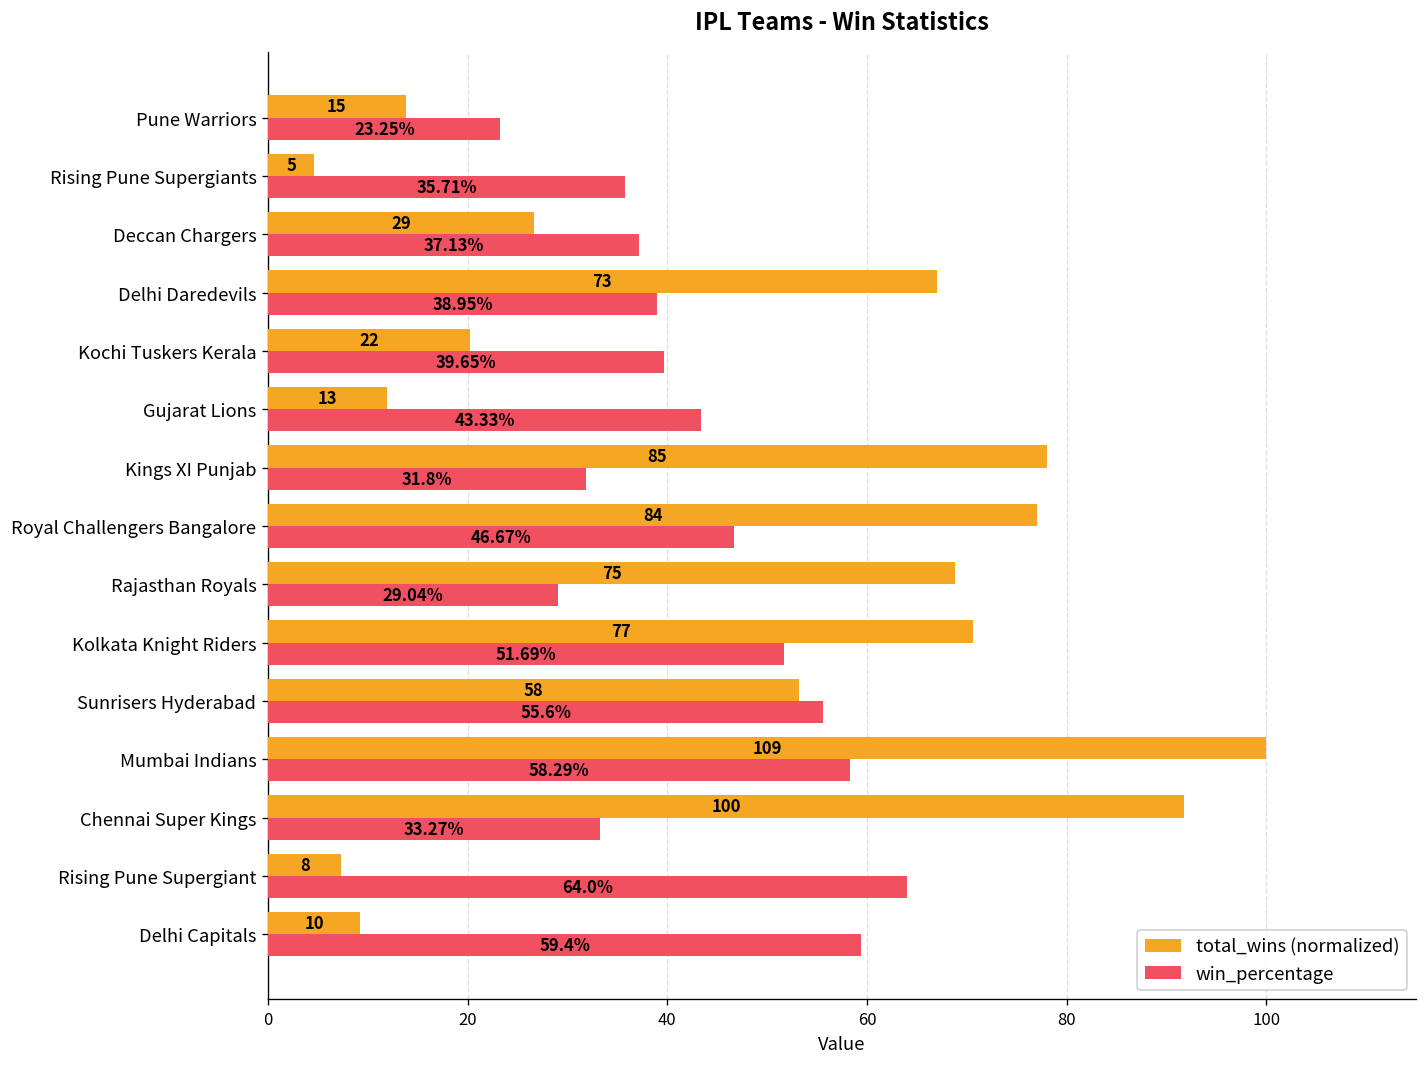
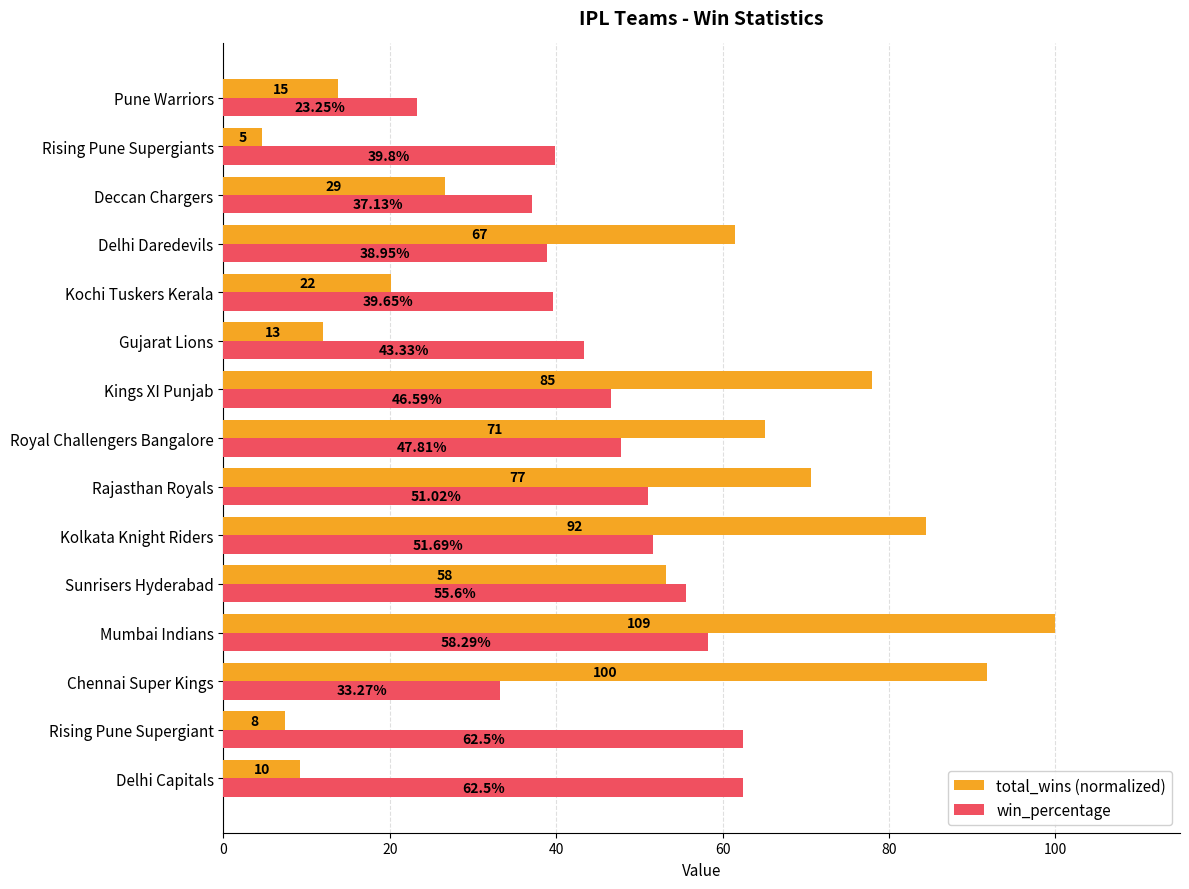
win_percentage, Rising Pune Supergiants: 35.71% -> 39.8%
total_wins (normalized), Delhi Daredevils: 73 -> 67
win_percentage, Kings XI Punjab: 31.8% -> 46.59%
total_wins (normalized), Royal Challengers Bangalore: 84 -> 71
win_percentage, Royal Challengers Bangalore: 46.67% -> 47.81%
total_wins (normalized), Rajasthan Royals: 75 -> 77
win_percentage, Rajasthan Royals: 29.04% -> 51.02%
total_wins (normalized), Kolkata Knight Riders: 77 -> 92
win_percentage, Rising Pune Supergiant: 64.0% -> 62.5%
win_percentage, Delhi Capitals: 59.4% -> 62.5%
